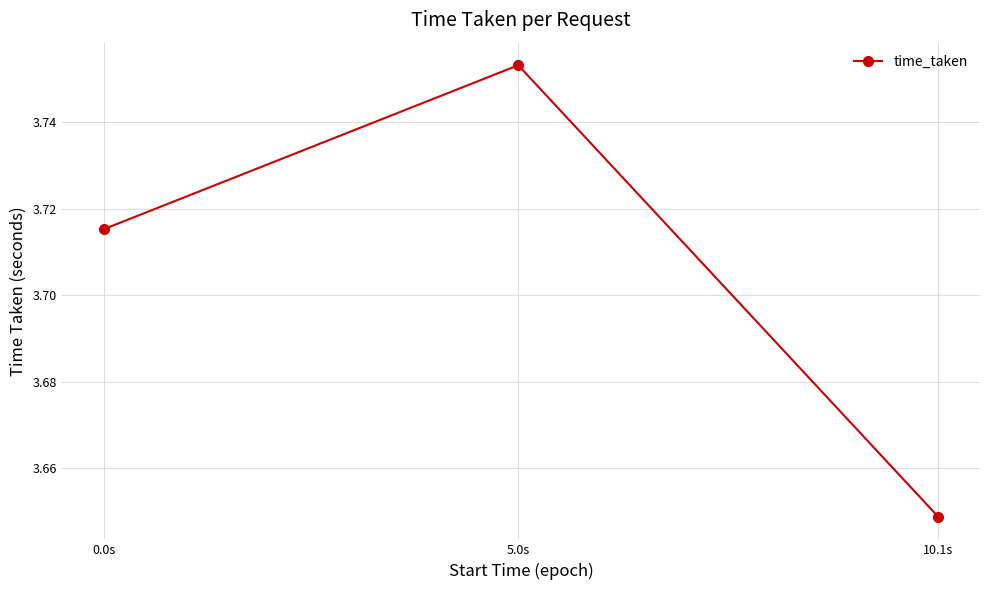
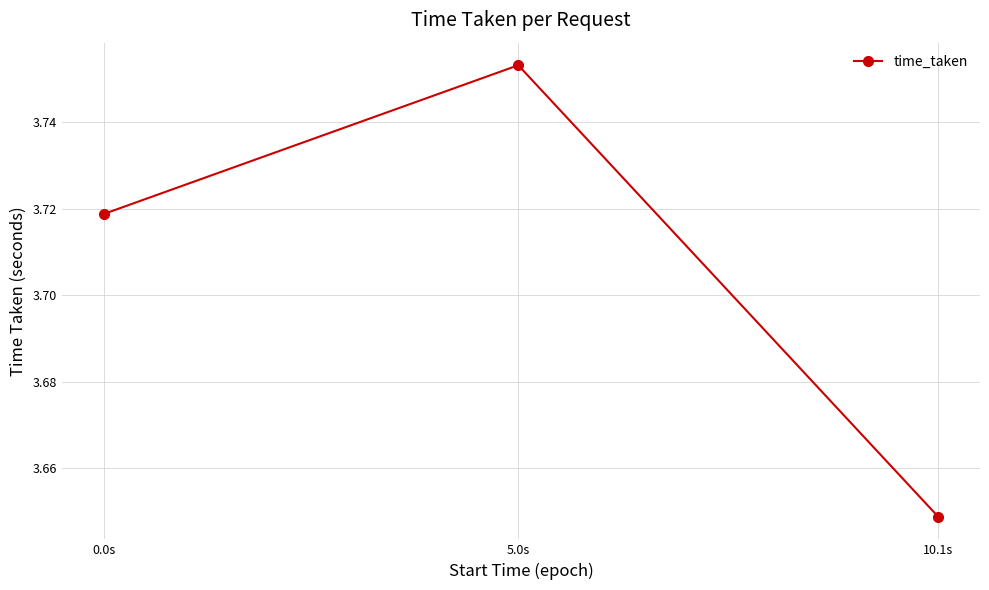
0.0s: 3.715 -> 3.719
